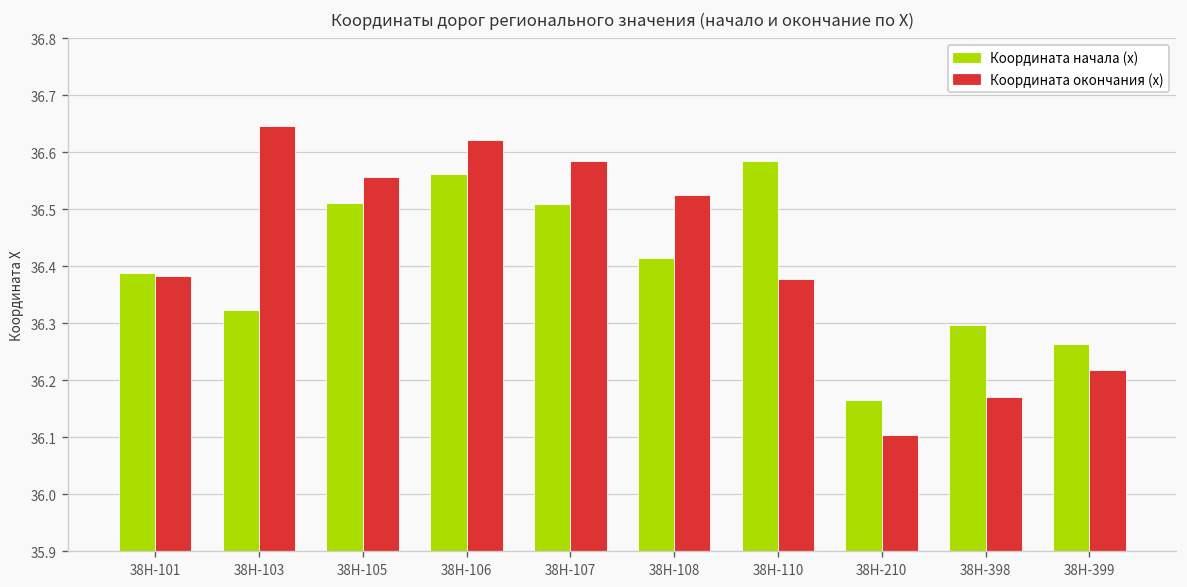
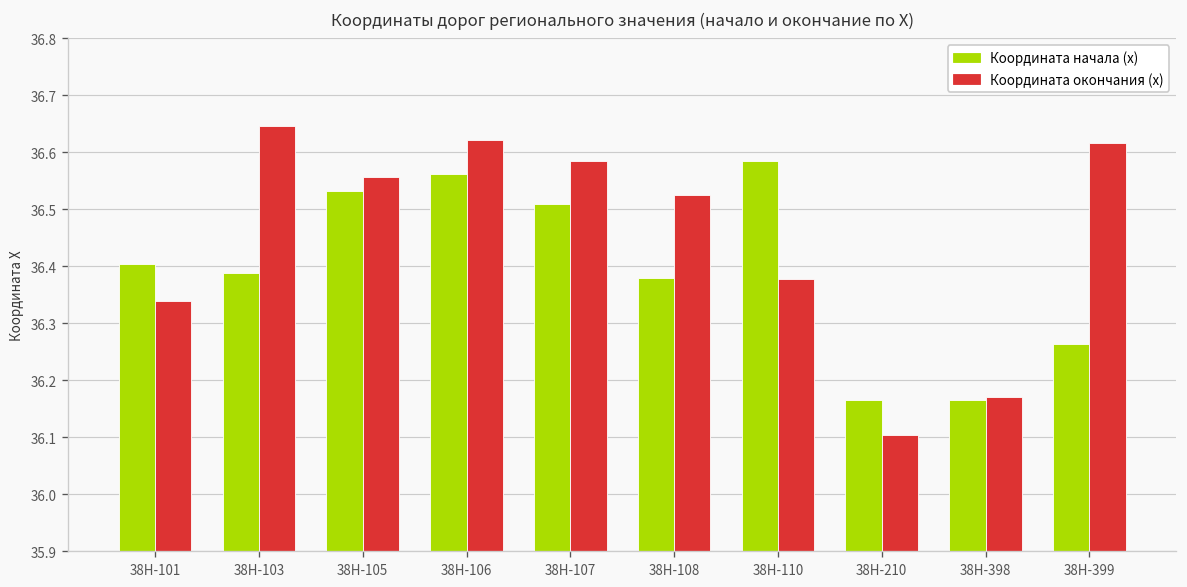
Координата начала (x), 38Н-101: 36.39 -> 36.40
Координата окончания (x), 38Н-101: 36.38 -> 36.34
Координата начала (x), 38Н-103: 36.32 -> 36.39
Координата начала (x), 38Н-105: 36.51 -> 36.53
Координата начала (x), 38Н-108: 36.42 -> 36.38
Координата начала (x), 38Н-398: 36.30 -> 36.17
Координата окончания (x), 38Н-399: 36.22 -> 36.62
